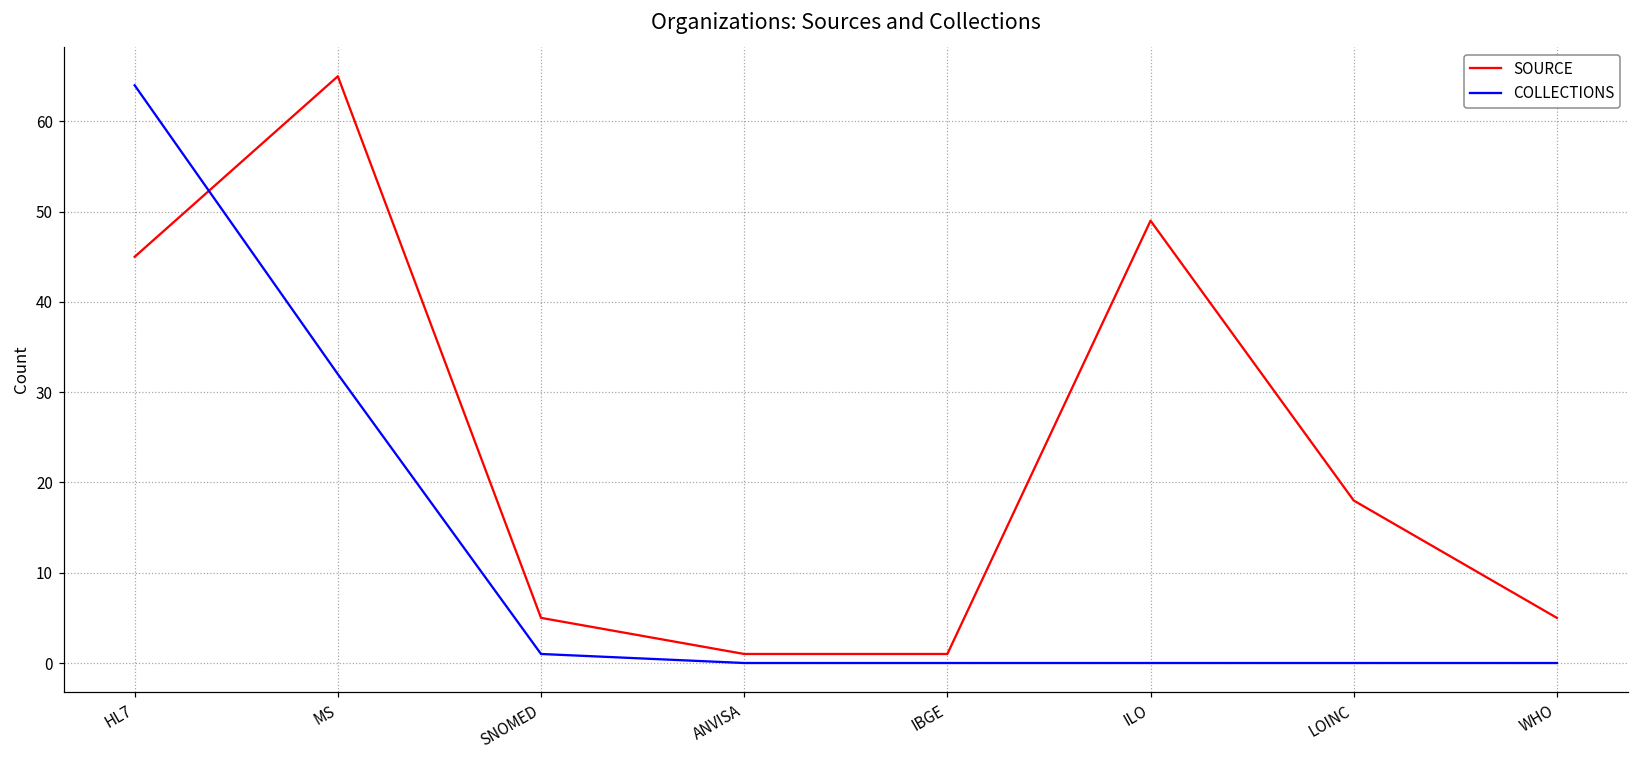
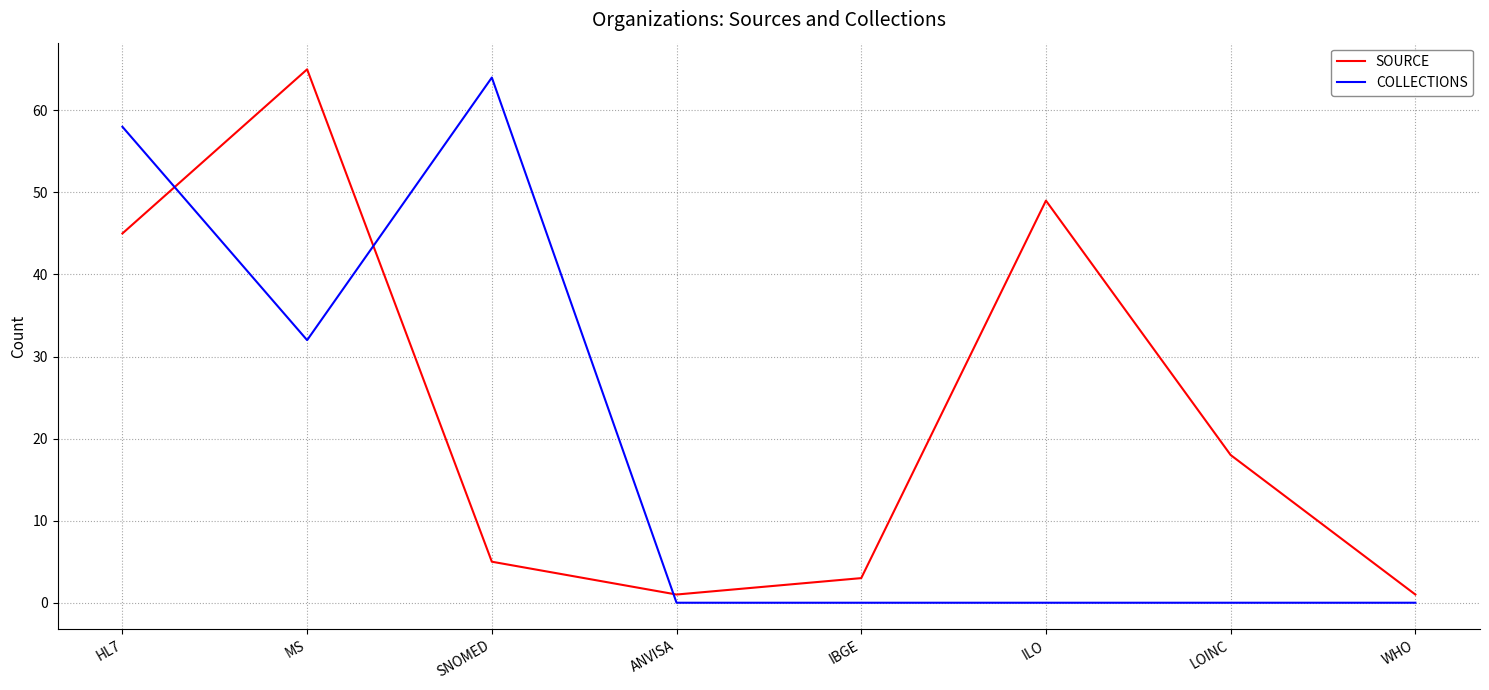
COLLECTIONS, HL7: 64 -> 58
COLLECTIONS, SNOMED: 1 -> 64
SOURCE, IBGE: 1 -> 3
SOURCE, WHO: 5 -> 1
